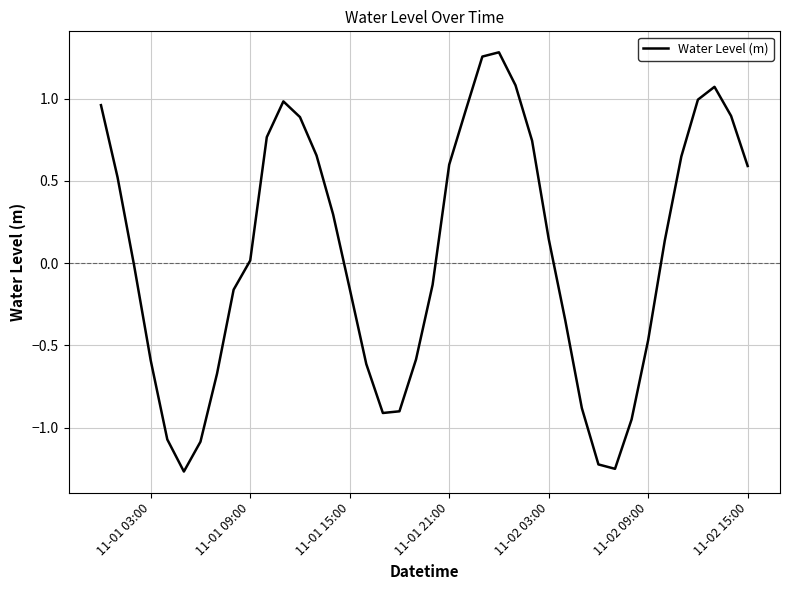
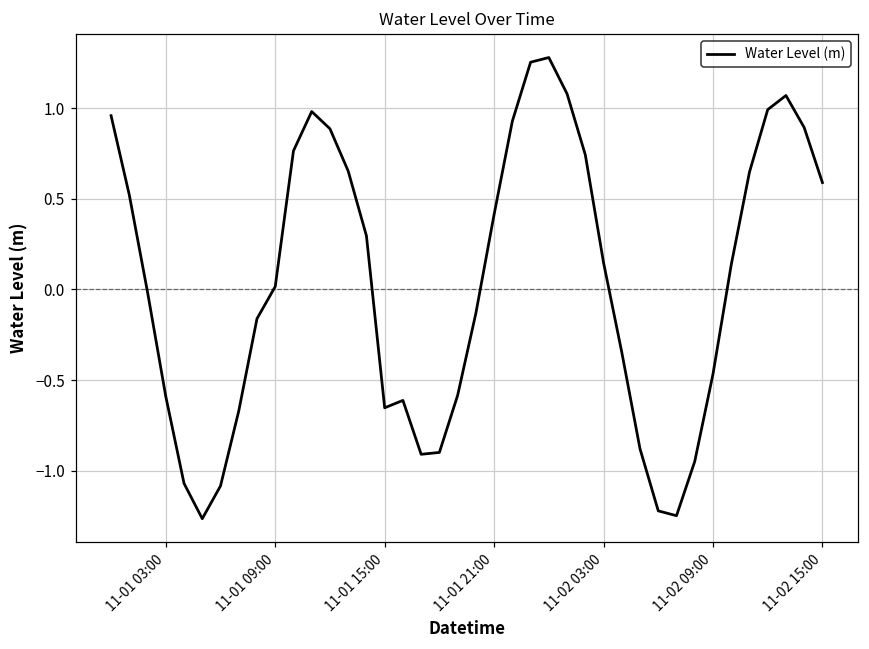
11-01 15:00: -0.15 -> -0.65
11-01 21:00: 0.60 -> 0.41
